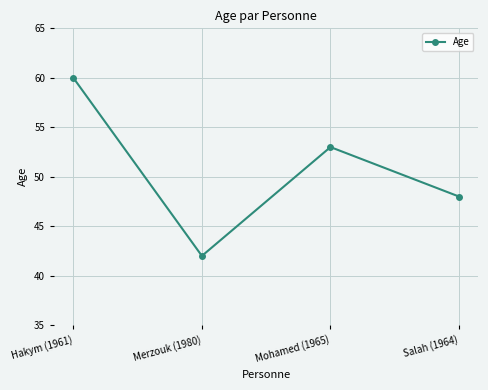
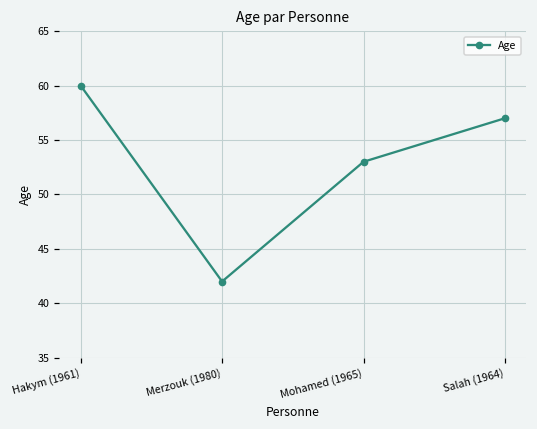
Salah (1964): 48 -> 57
